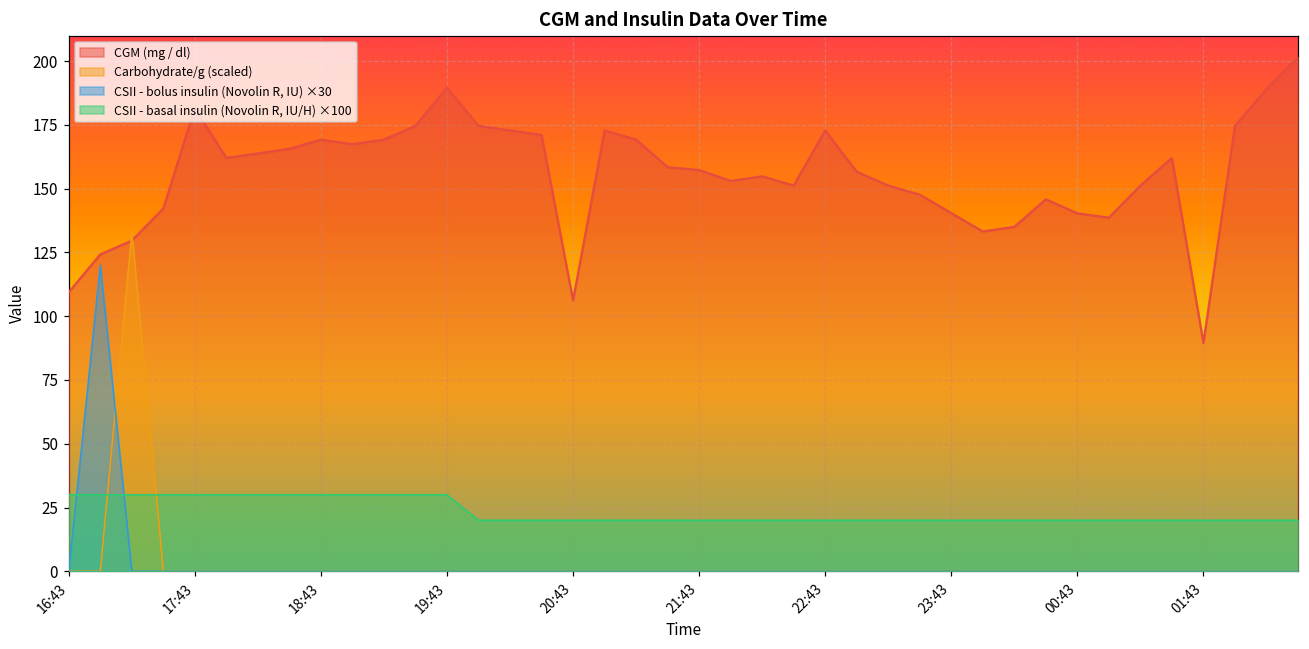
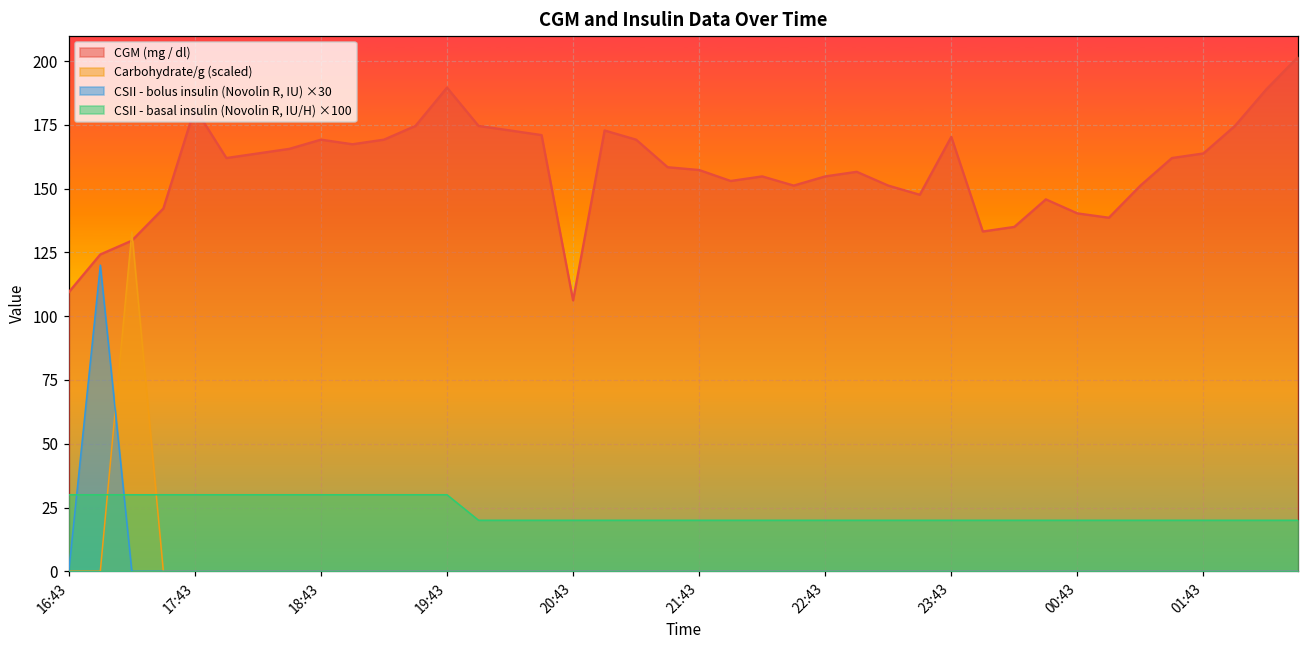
CGM (mg / dl), 22:43: 173 -> 155
CGM (mg / dl), 23:43: 140 -> 170
CGM (mg / dl), 01:43: 90 -> 164
